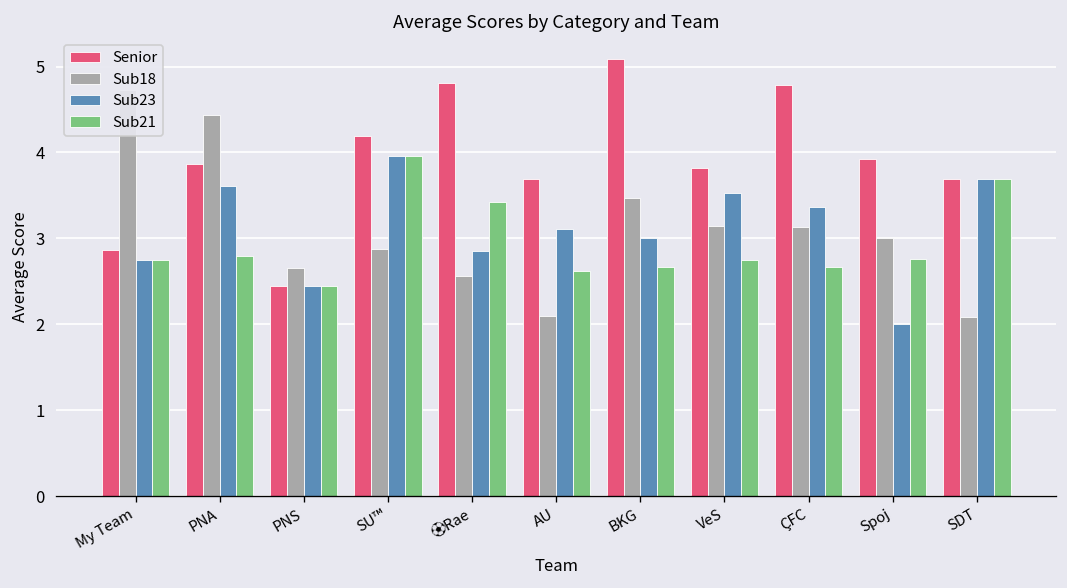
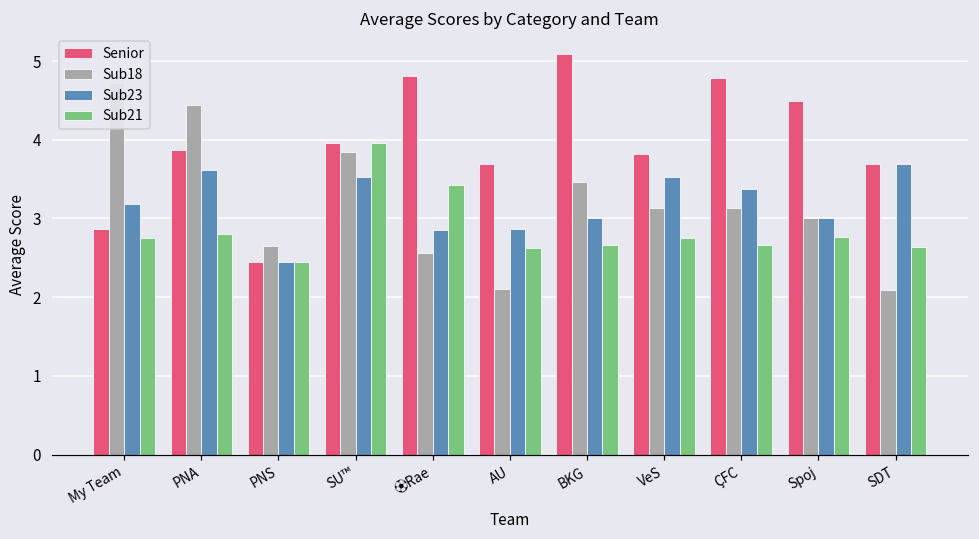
Sub23, My Team: 2.8 -> 3.2
Senior, SU™: 4.2 -> 4.0
Sub18, SU™: 2.9 -> 3.8
Sub23, SU™: 4.0 -> 3.5
Sub23, AU: 3.1 -> 2.9
Senior, Spoj: 3.9 -> 4.5
Sub23, Spoj: 2 -> 3
Sub21, SDT: 3.7 -> 2.6
